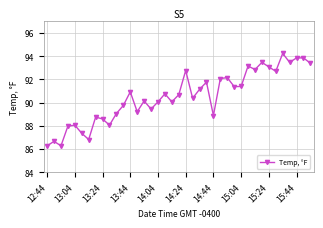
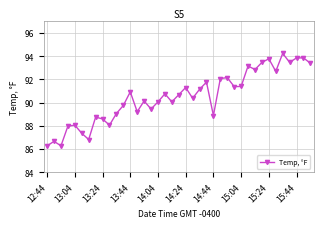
14:24: 92.8 -> 91.3
15:24: 93.1 -> 93.8
